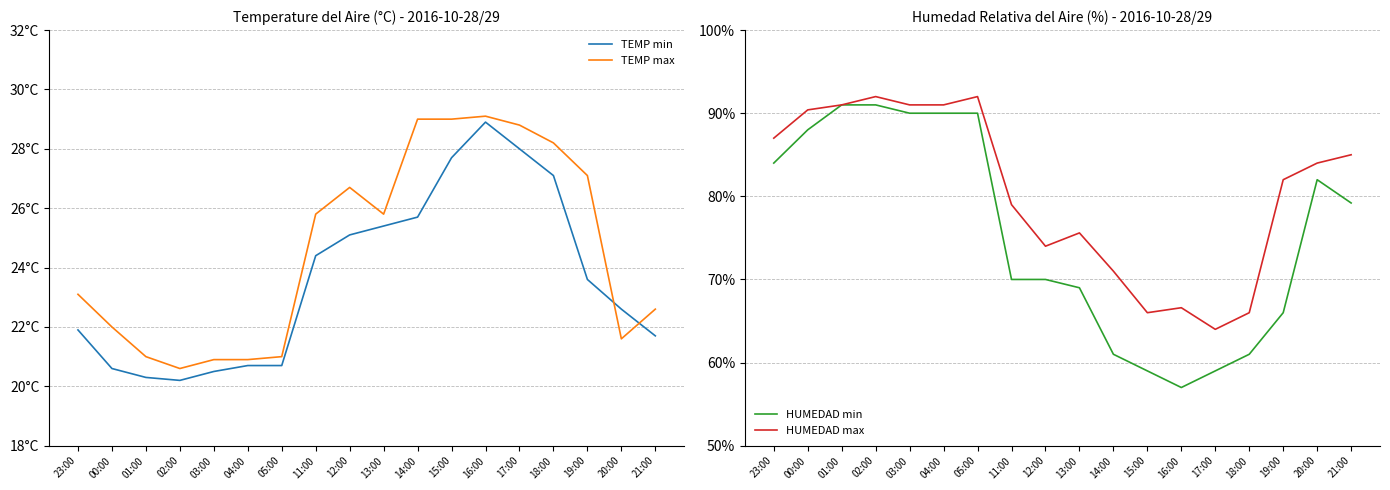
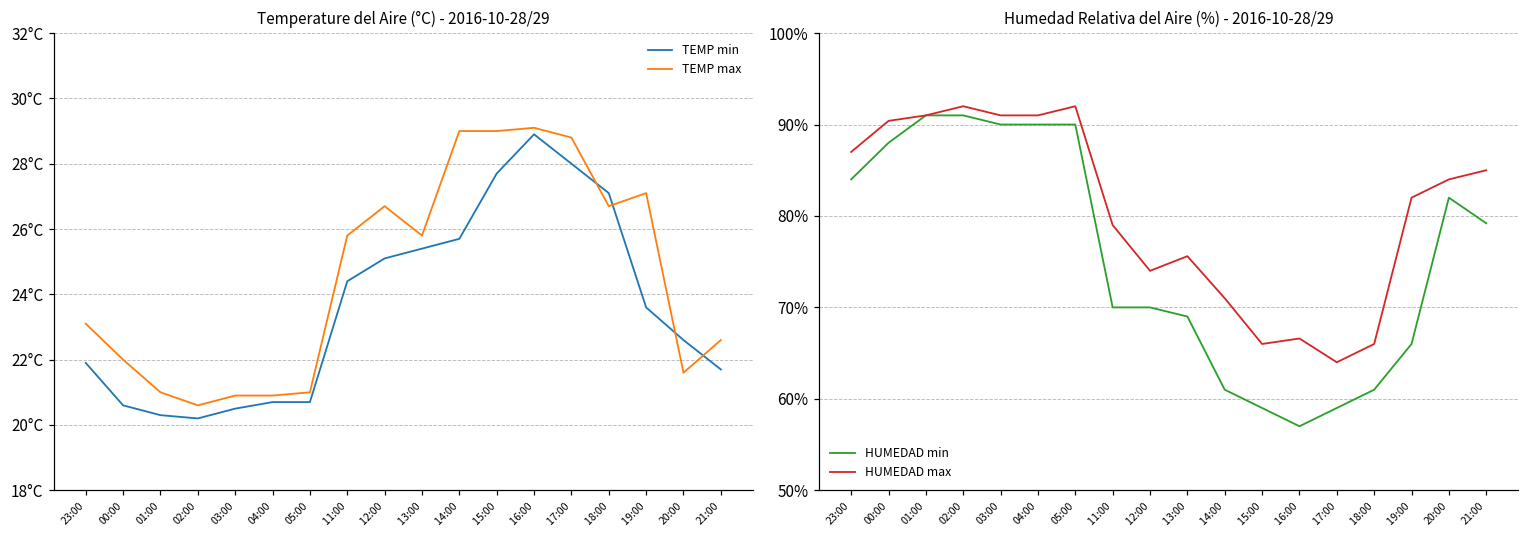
Temperature del Aire (°C) - 2016-10-28/29, TEMP max, 18:00: 28.2°C -> 26.7°C
